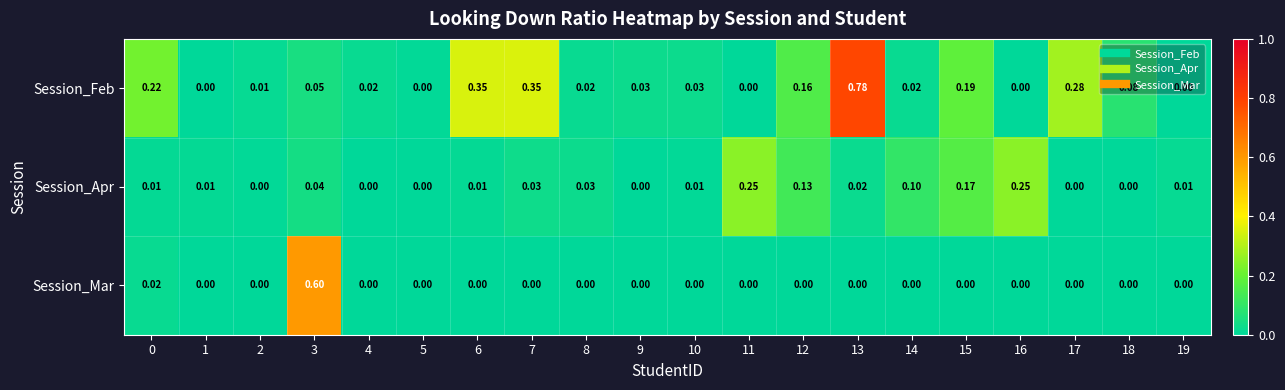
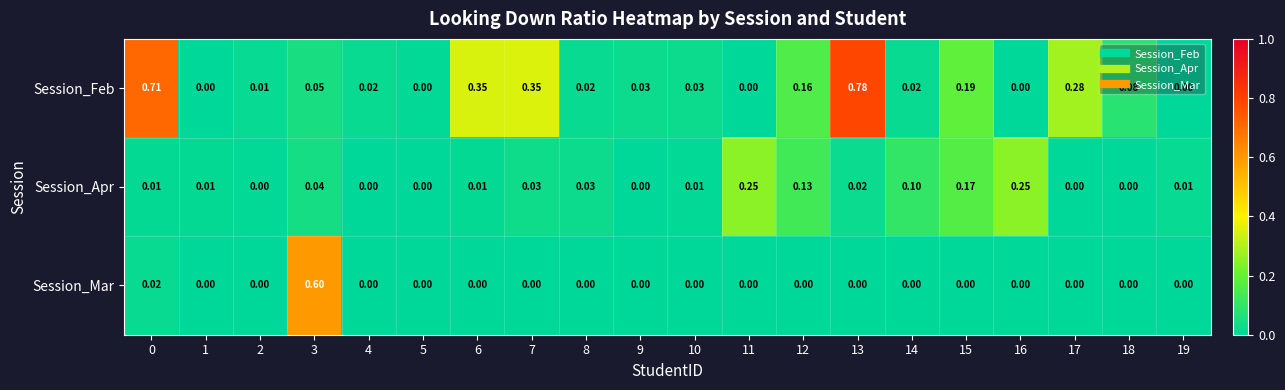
Session_Feb, 0: 0.22 -> 0.71
